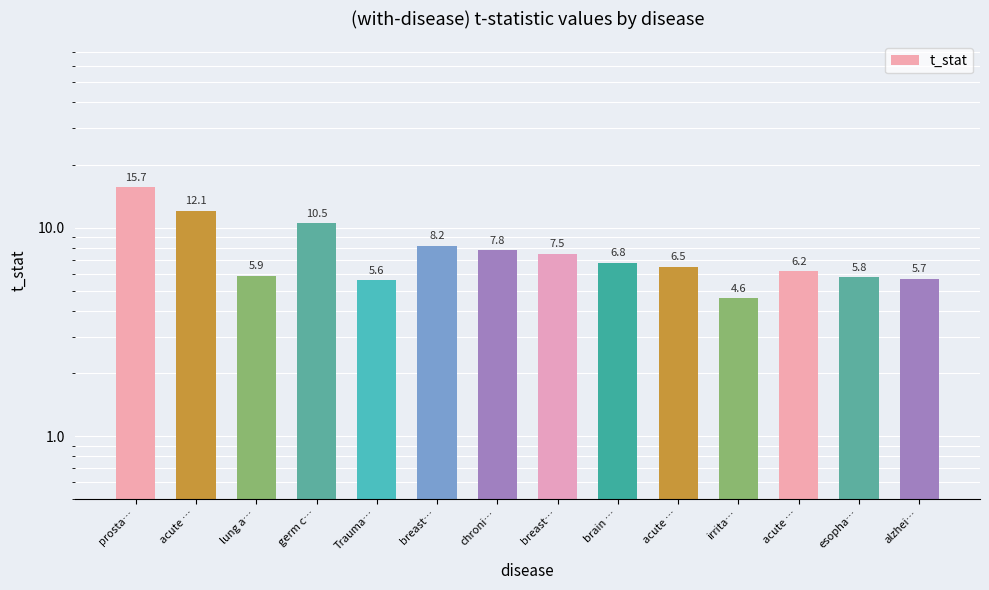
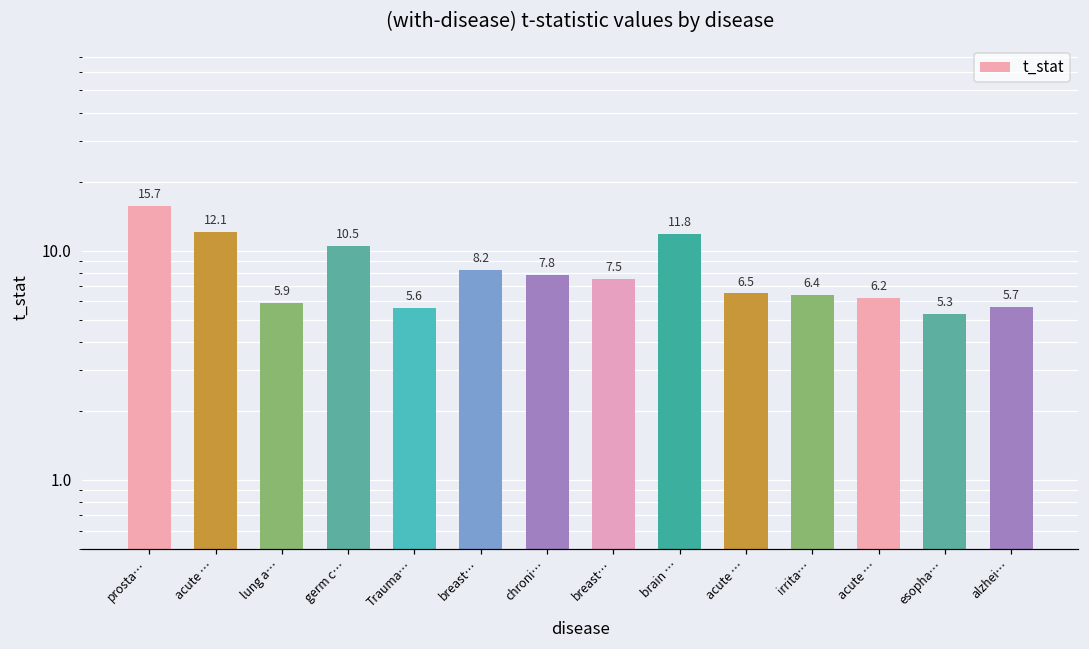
brain …: 6.8 -> 11.8
irrita…: 4.6 -> 6.4
esopha…: 5.8 -> 5.3
